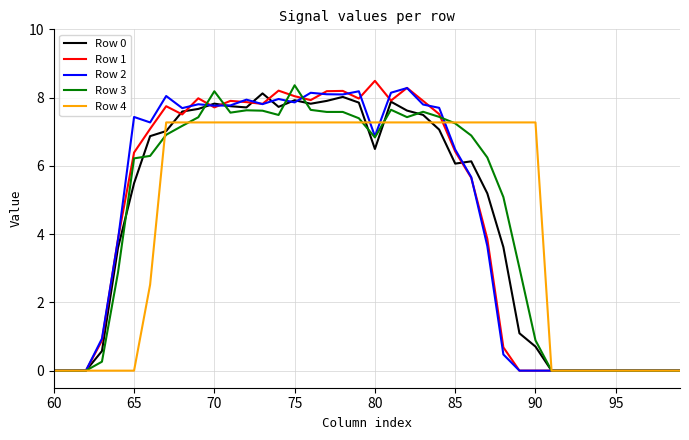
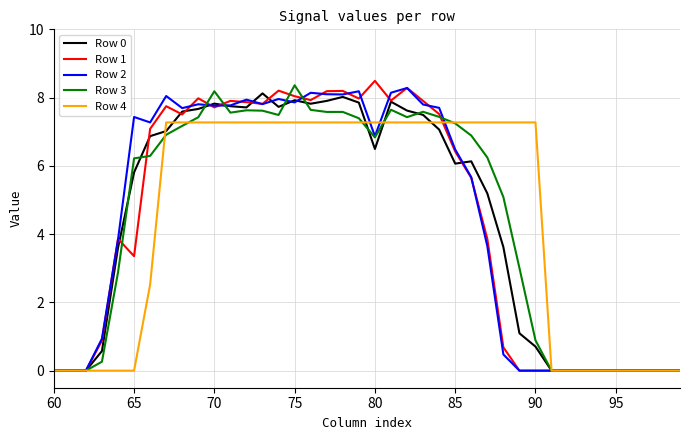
Row 0, 65: 5.5 -> 5.8
Row 1, 65: 6.4 -> 3.4
